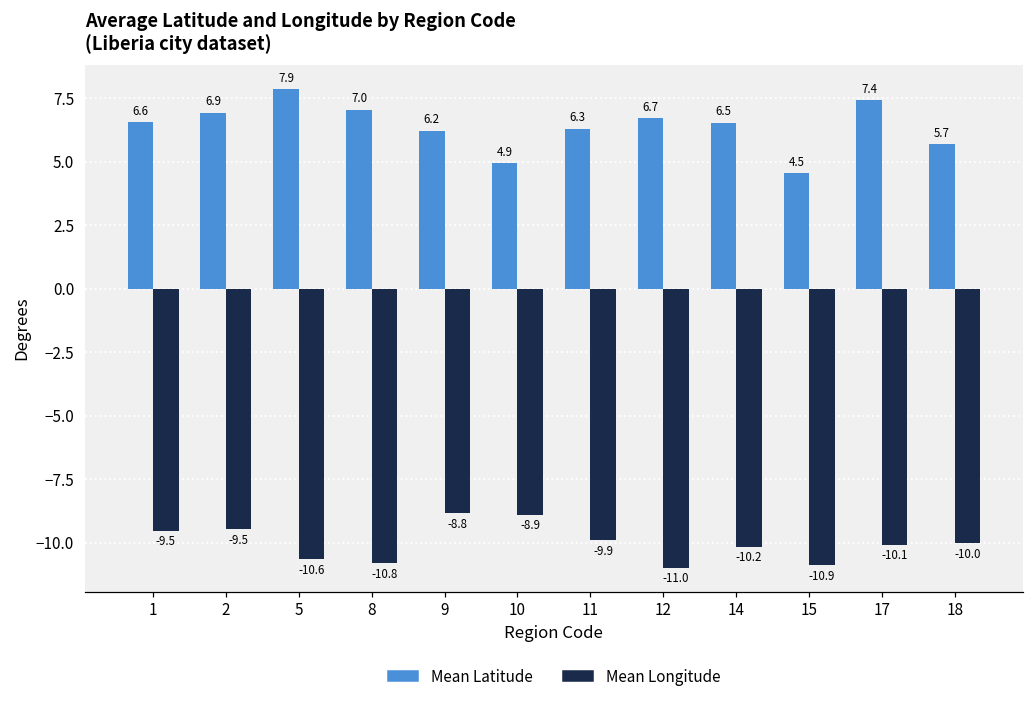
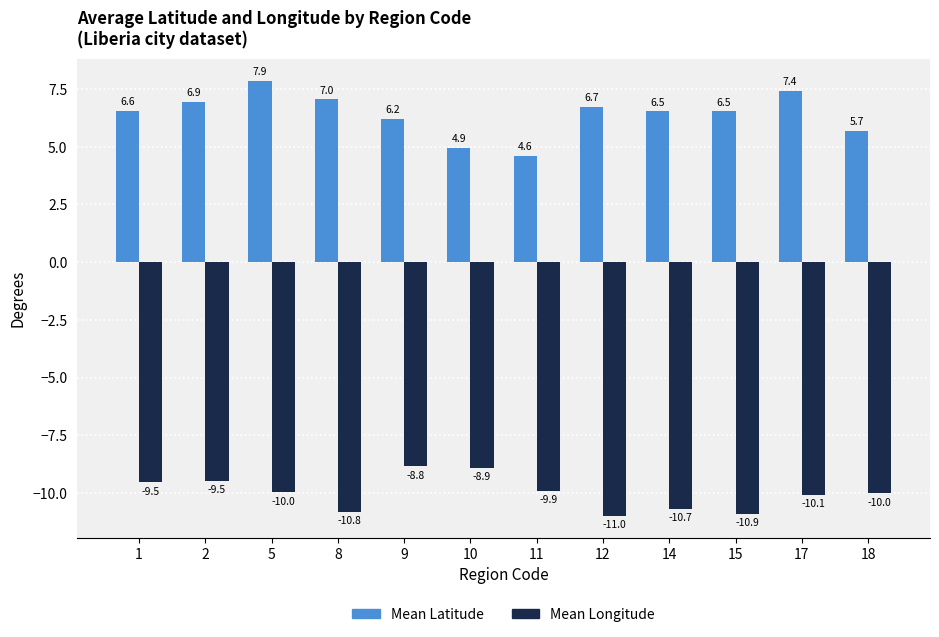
Mean Longitude, 5: -10.6 -> -10.0
Mean Latitude, 11: 6.3 -> 4.6
Mean Longitude, 14: -10.2 -> -10.7
Mean Latitude, 15: 4.5 -> 6.5
